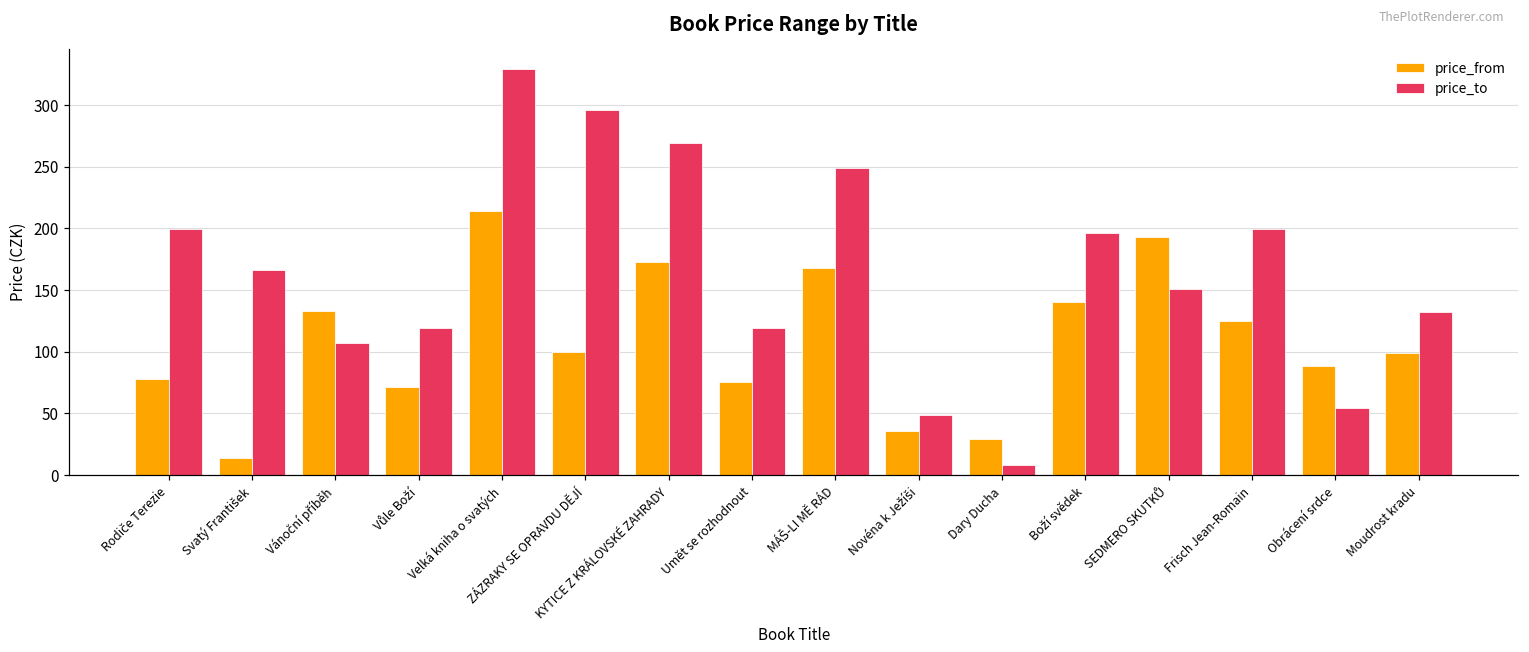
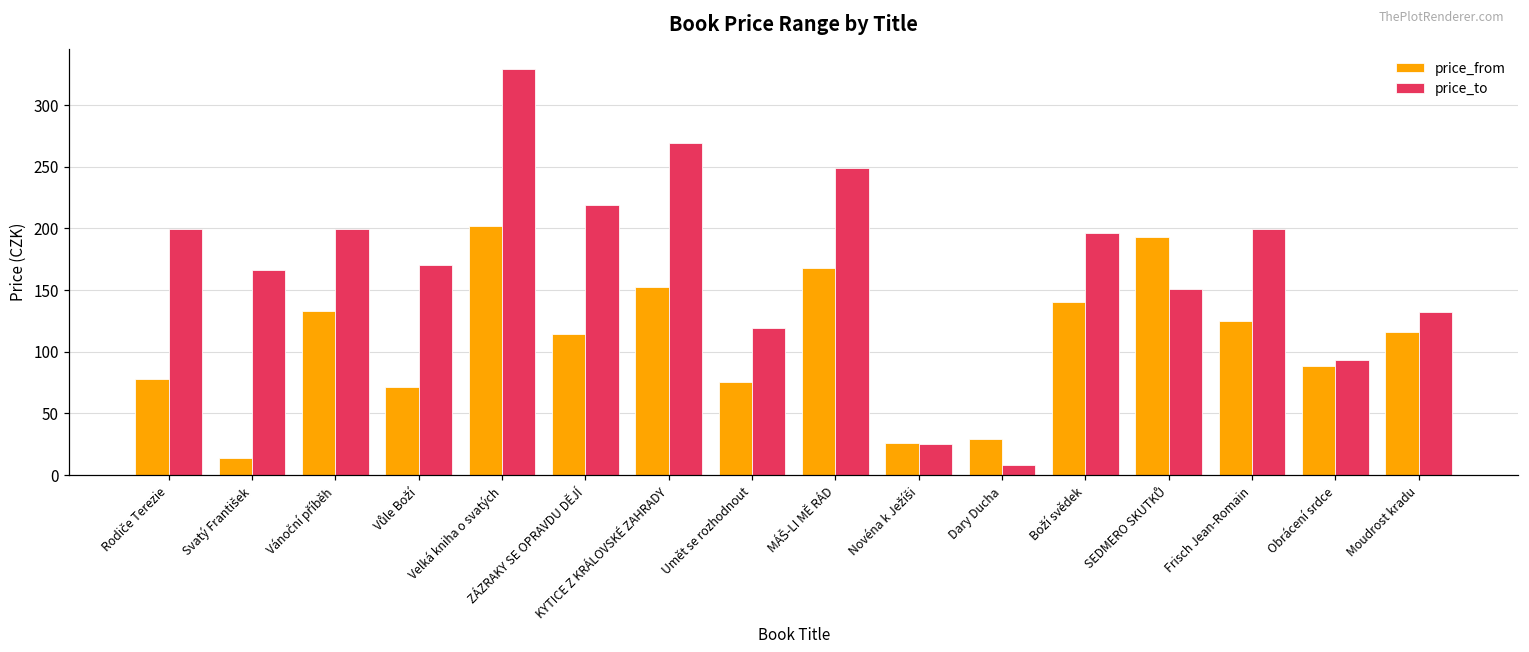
price_to, Vánoční příběh: 107 -> 199
price_to, Vůle Boží: 119 -> 170
price_from, Velká kniha o svatých: 214 -> 202
price_from, ZÁZRAKY SE OPRAVDU DĚJÍ: 100 -> 114
price_to, ZÁZRAKY SE OPRAVDU DĚJÍ: 296 -> 219
price_from, KYTICE Z KRÁLOVSKÉ ZAHRADY: 173 -> 152
price_from, Novéna k Ježíši: 36 -> 26
price_to, Novéna k Ježíši: 49 -> 25
price_to, Obrácení srdce: 54 -> 93
price_from, Moudrost kradu: 99 -> 116
